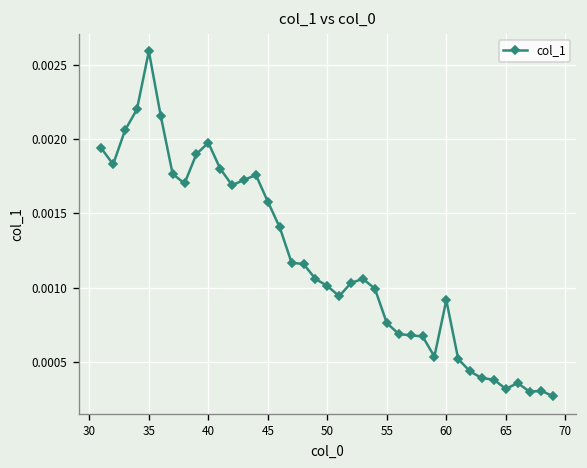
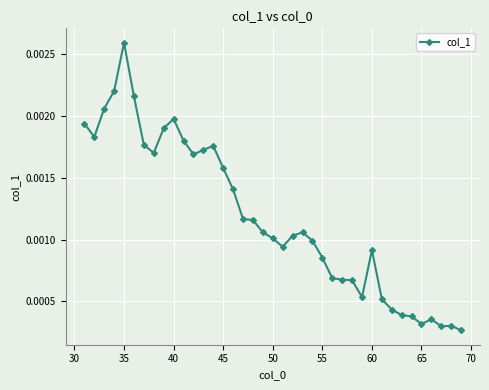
55: 0.00076 -> 0.00085
